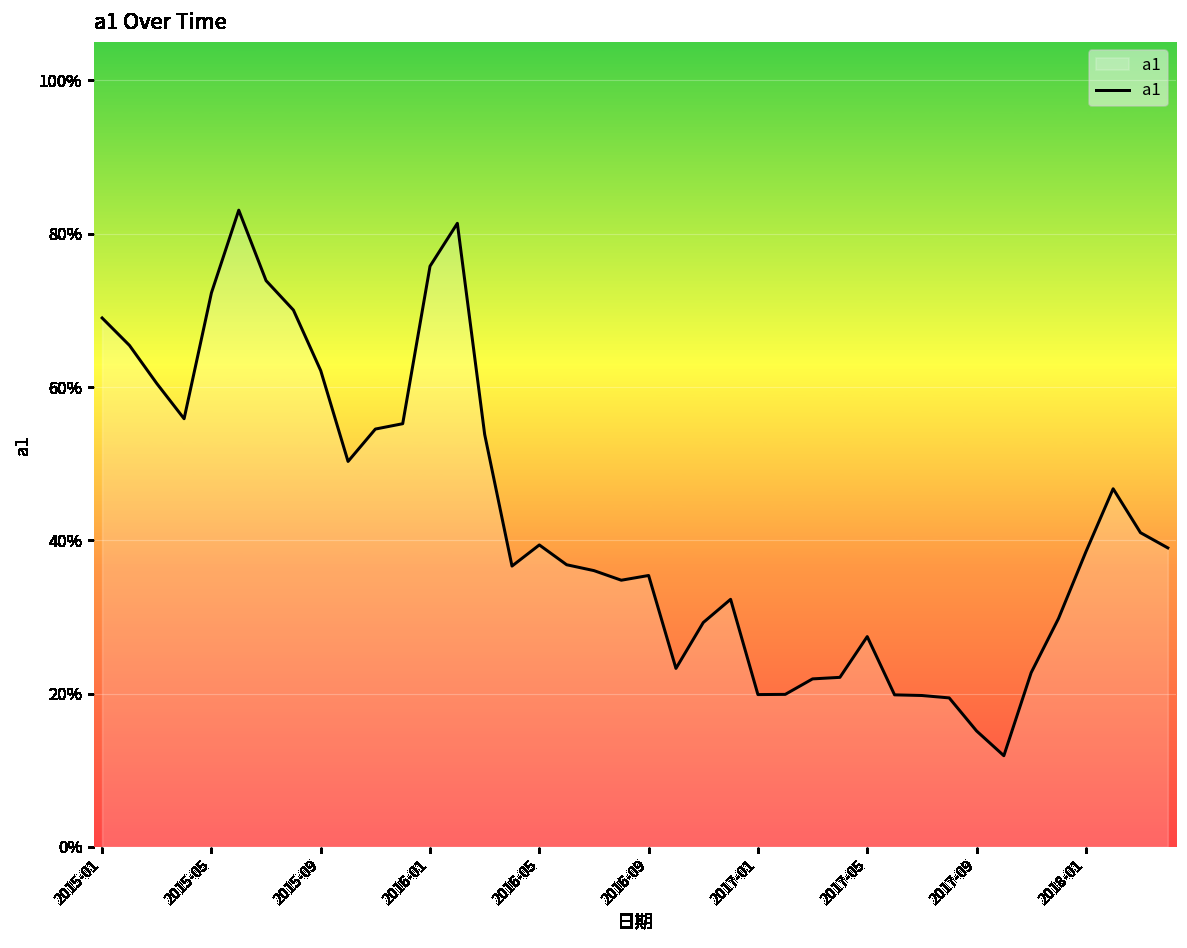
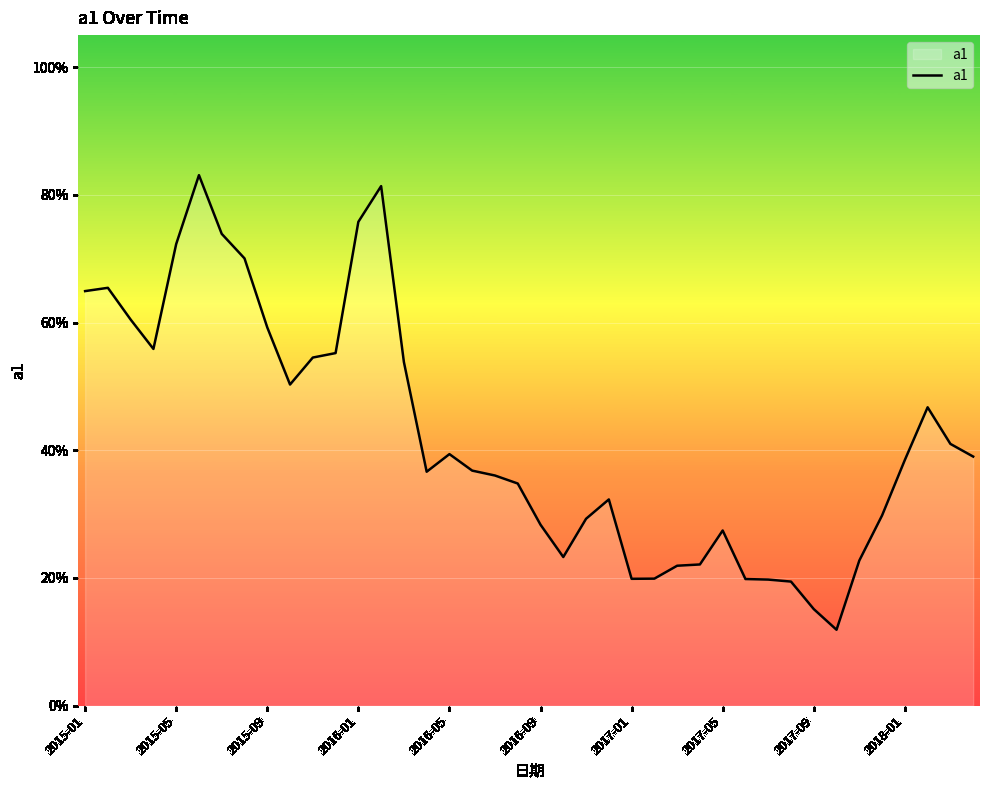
2015-01: 69% -> 65%
2015-09: 62% -> 59%
2016-09: 35% -> 28%
